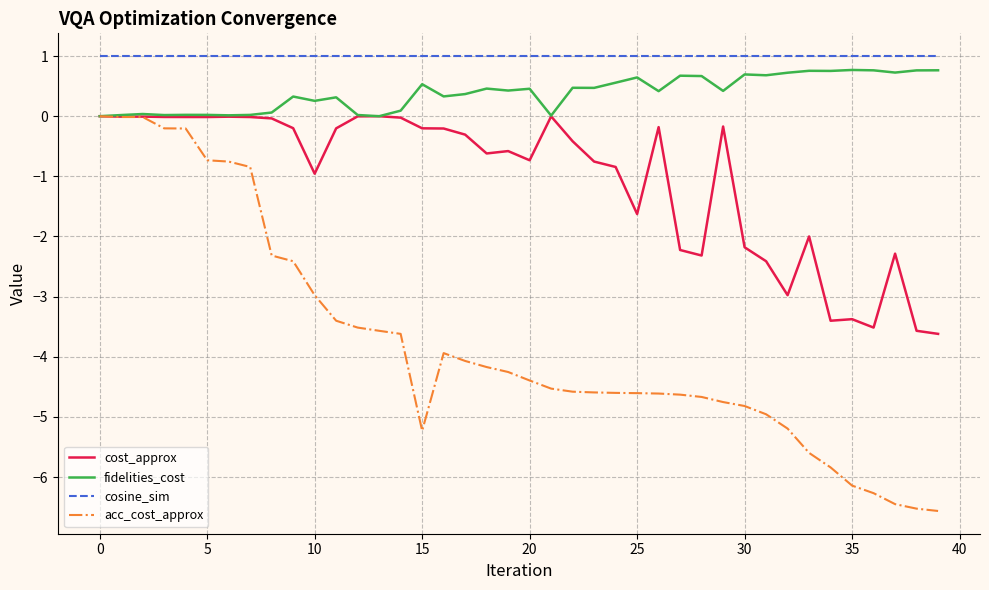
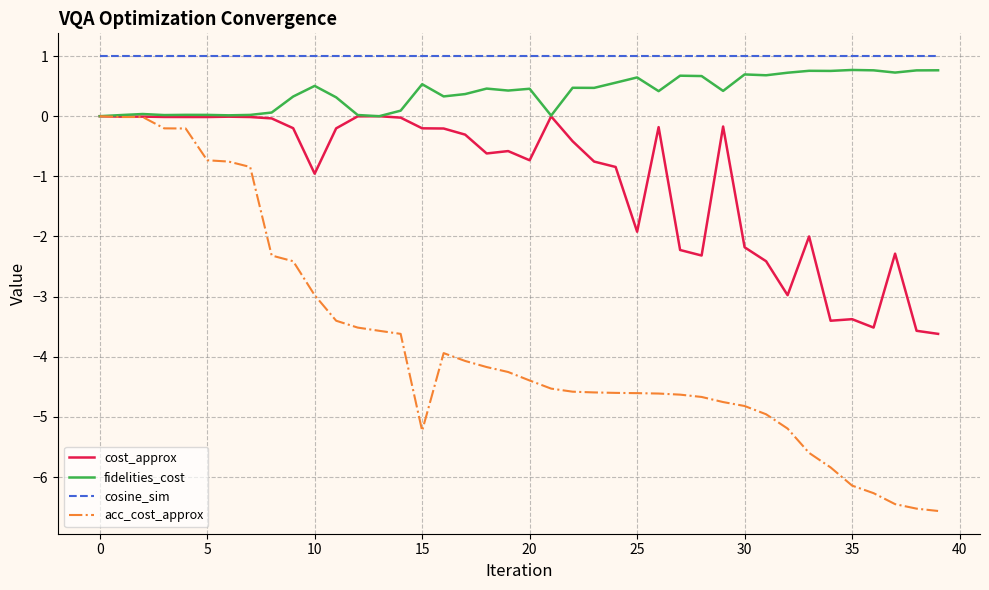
fidelities_cost, 10: 0.3 -> 0.5
cost_approx, 25: -1.6 -> -1.9
